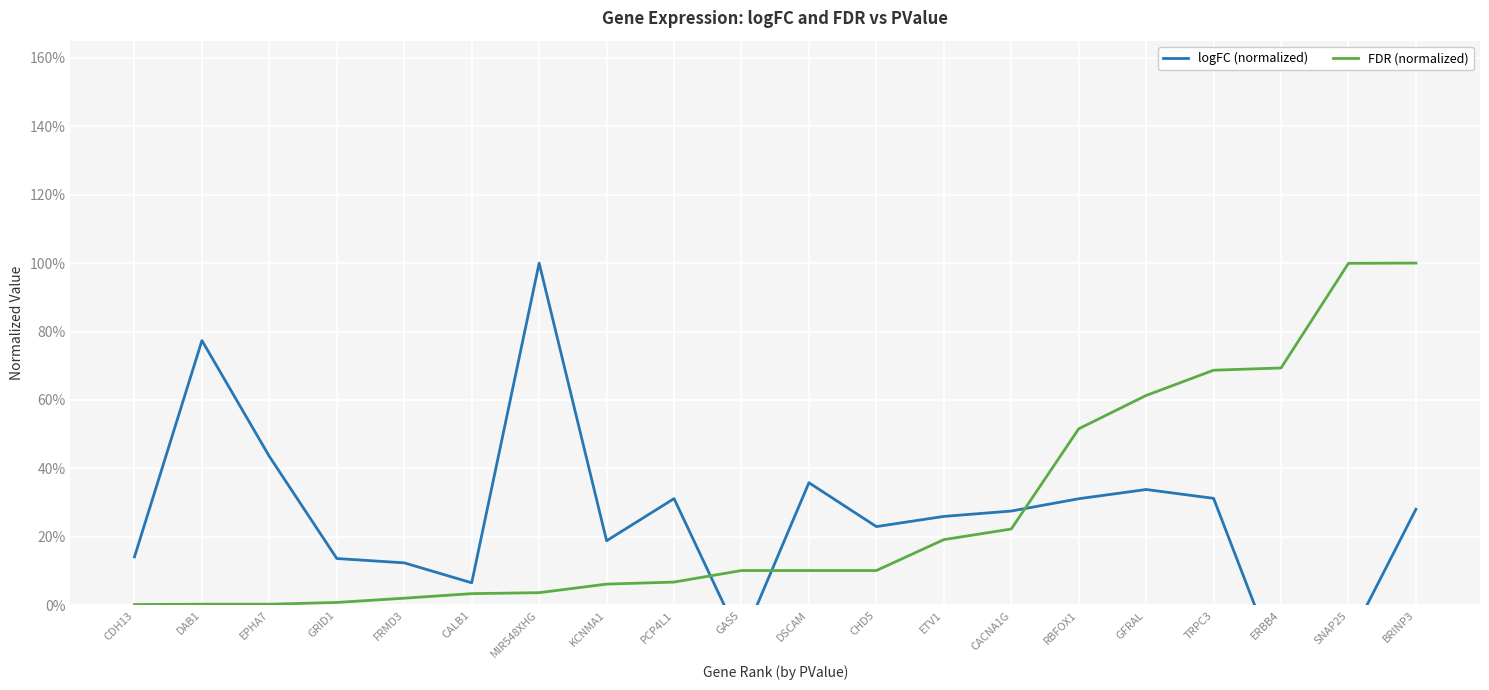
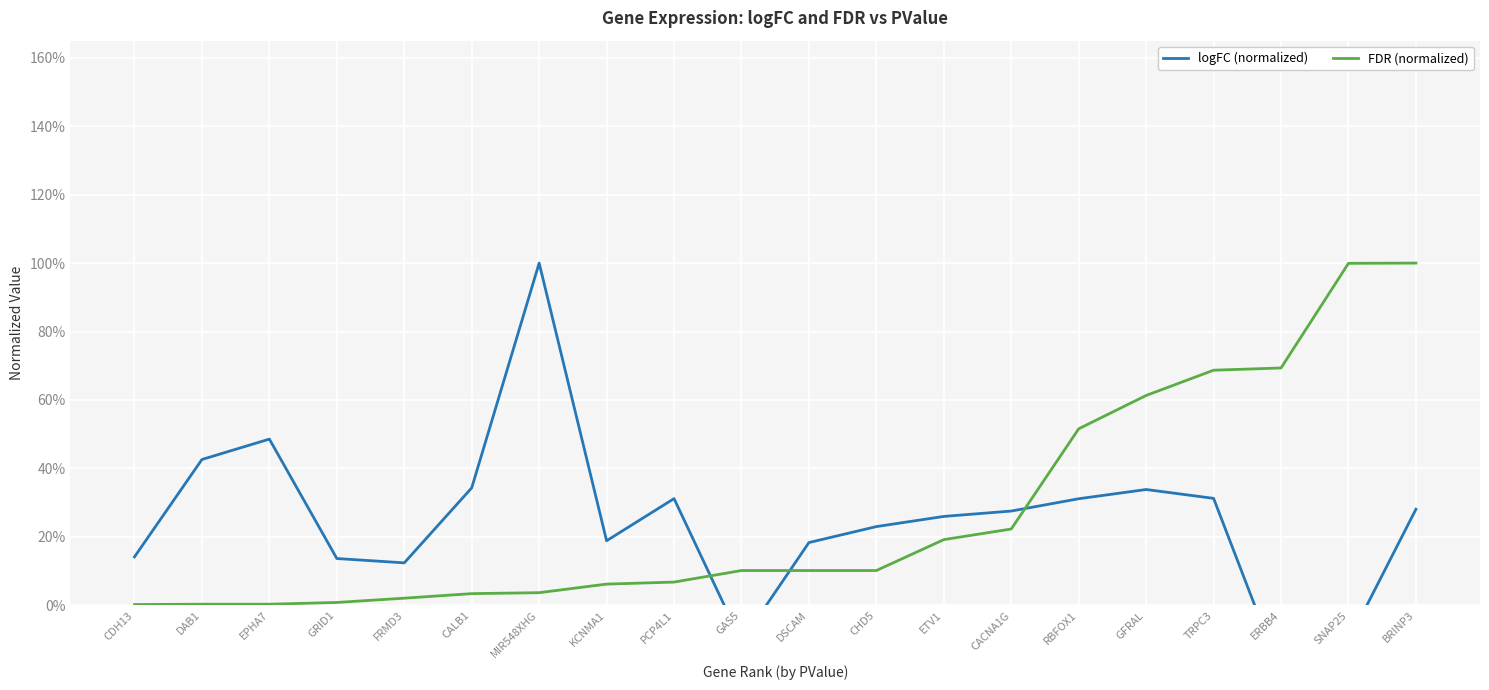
logFC (normalized), DAB1: 77% -> 43%
logFC (normalized), EPHA7: 43% -> 49%
logFC (normalized), CALB1: 7% -> 34%
logFC (normalized), DSCAM: 36% -> 18%
